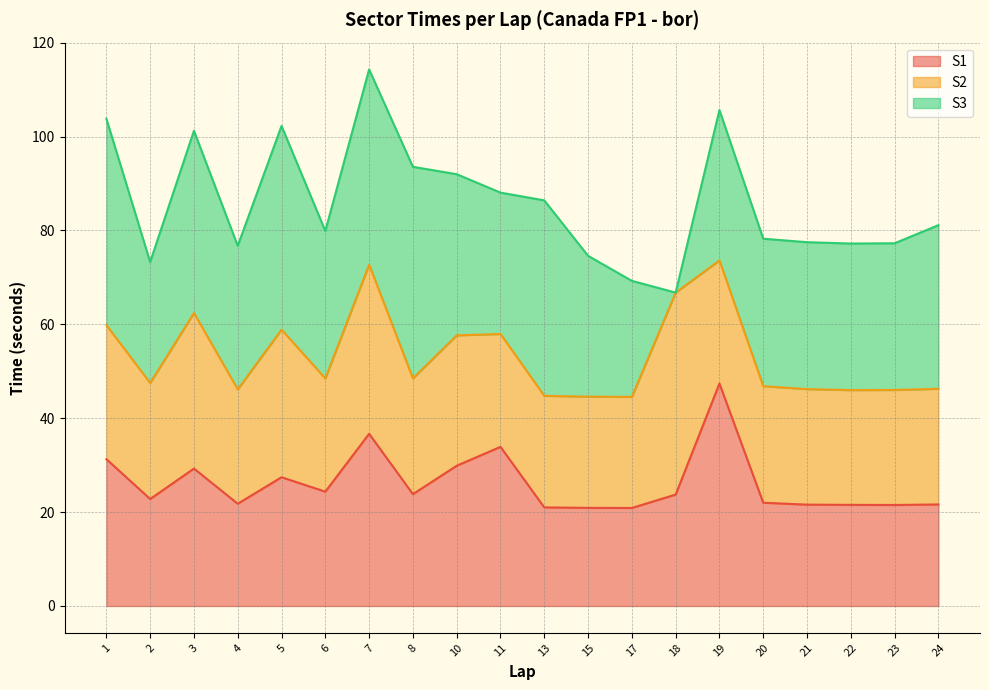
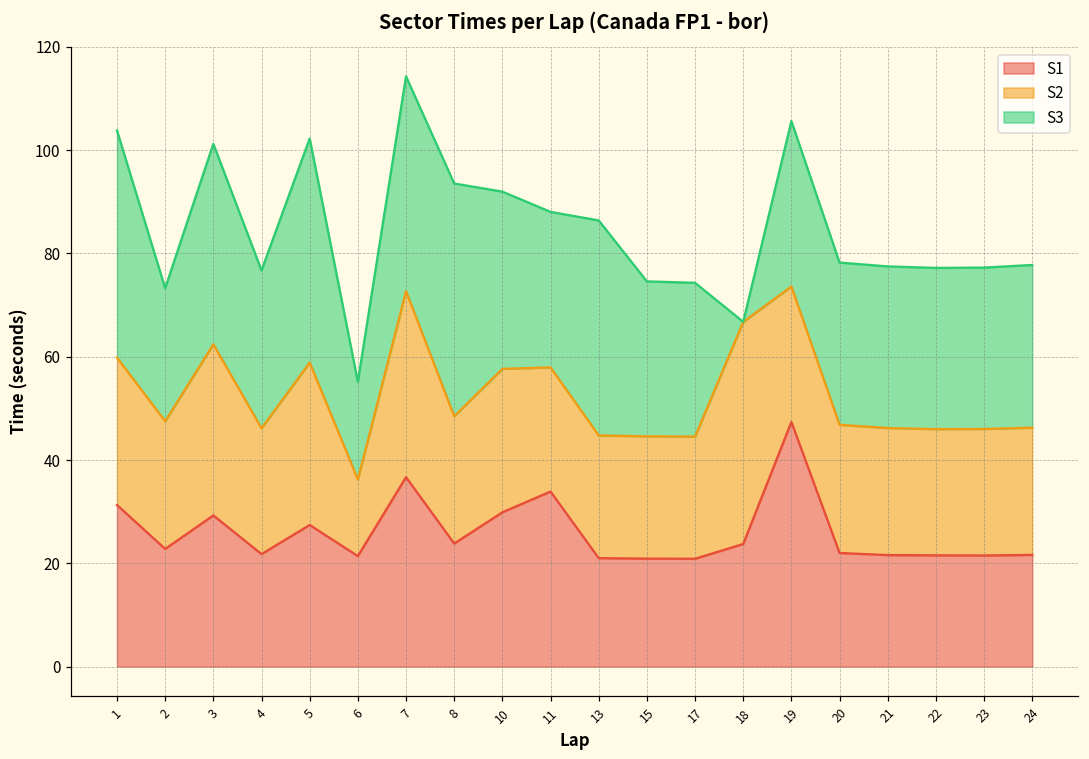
S1, 6: 24 -> 21
S2, 6: 24 -> 15
S3, 6: 31 -> 19
S3, 17: 25 -> 30
S3, 24: 35 -> 32
